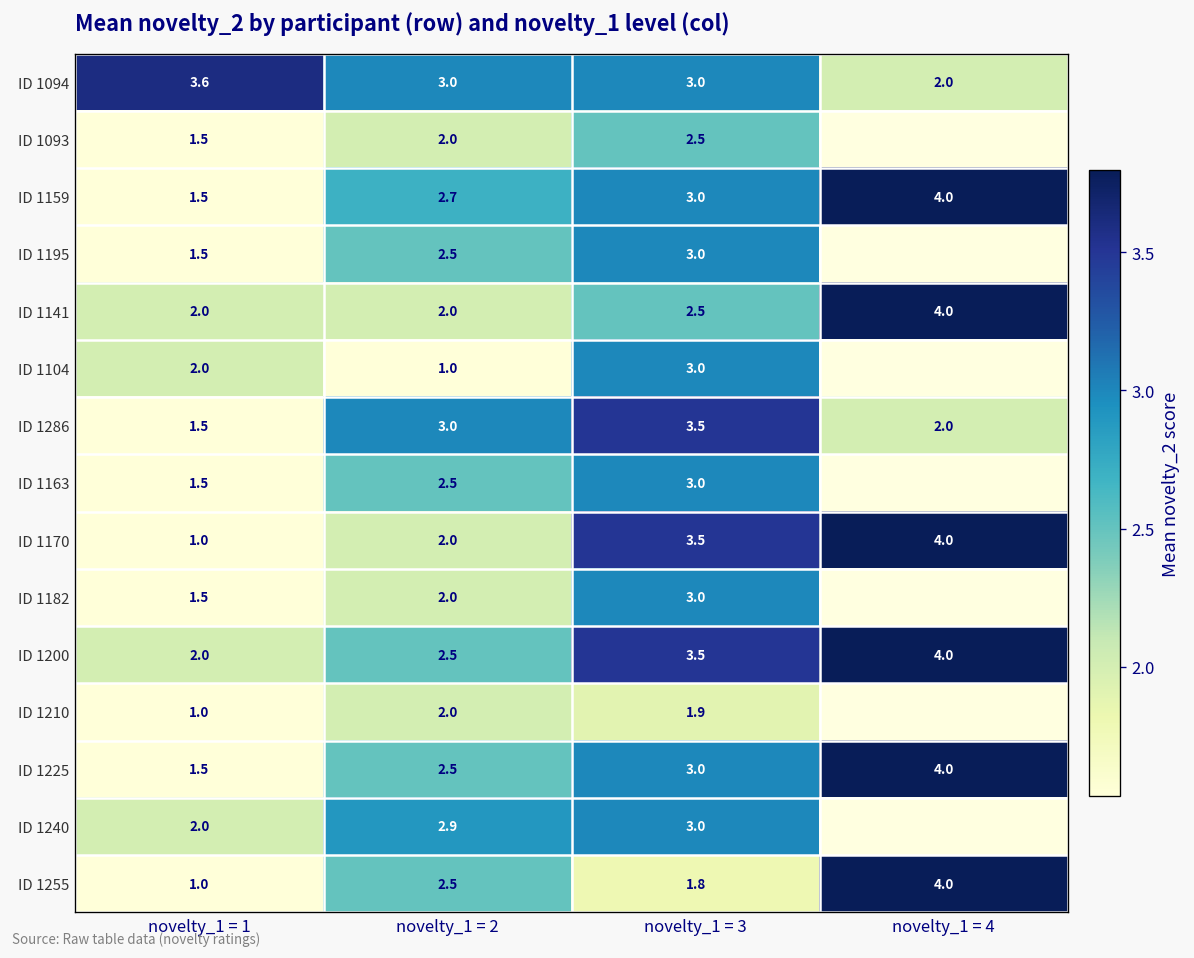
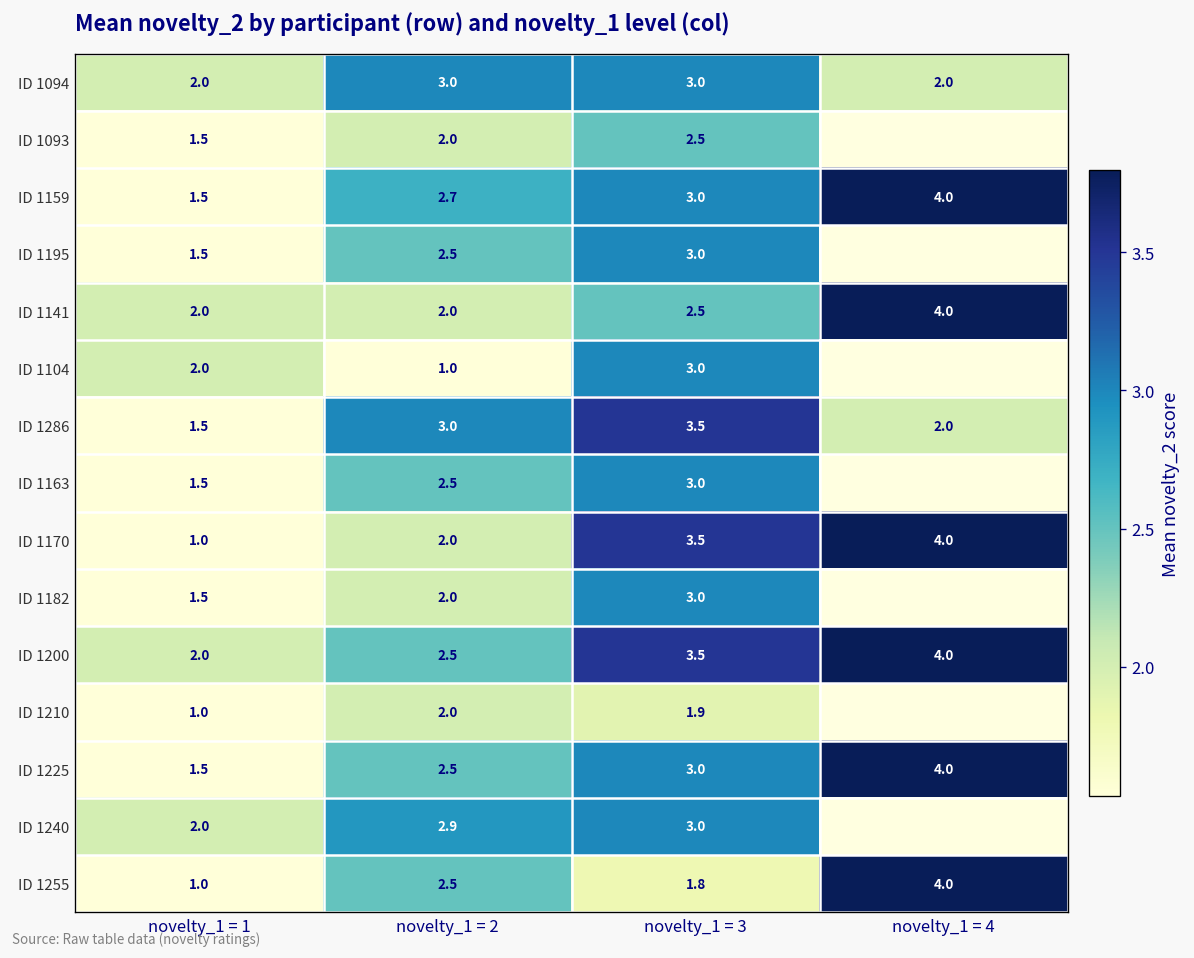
ID 1094, novelty_1 = 1: 3.6 -> 2.0
